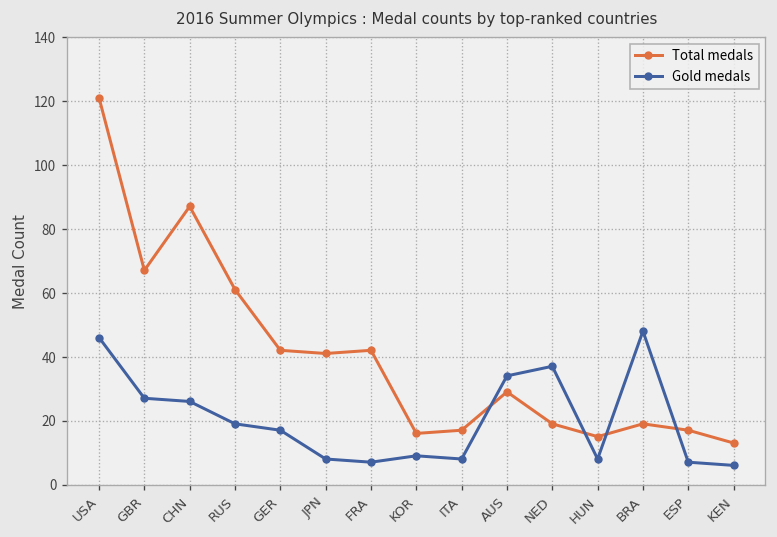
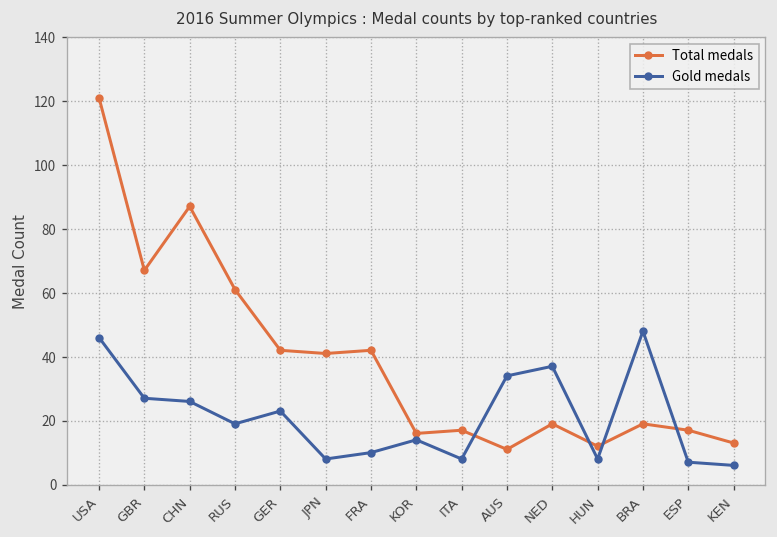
Gold medals, GER: 17 -> 23
Gold medals, FRA: 7 -> 10
Gold medals, KOR: 9 -> 14
Total medals, AUS: 29 -> 11
Total medals, HUN: 15 -> 12
